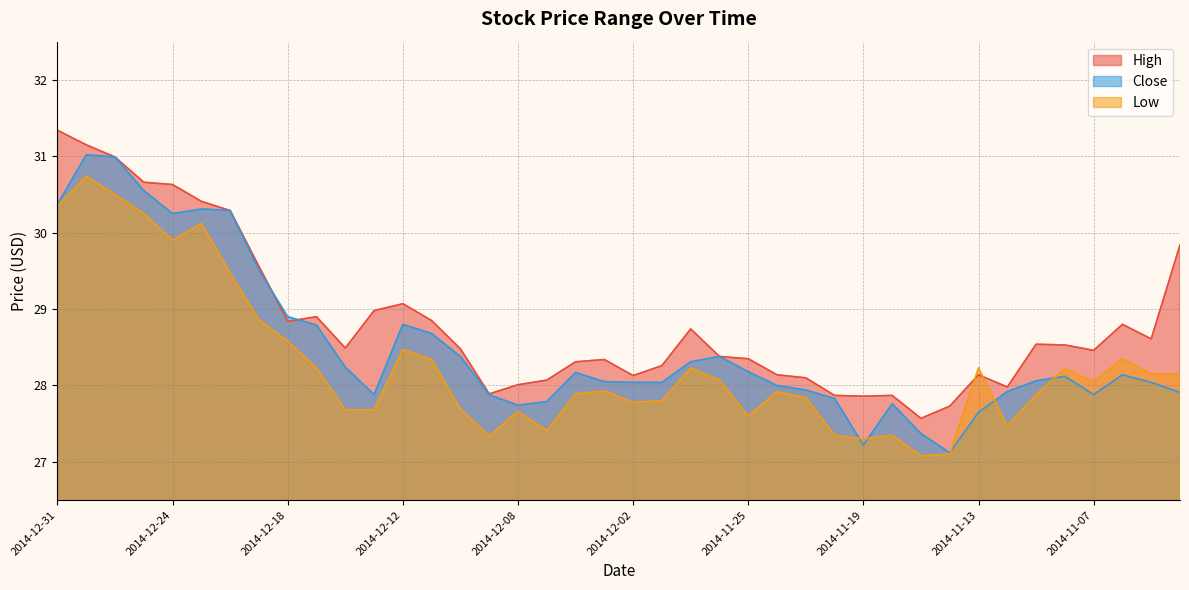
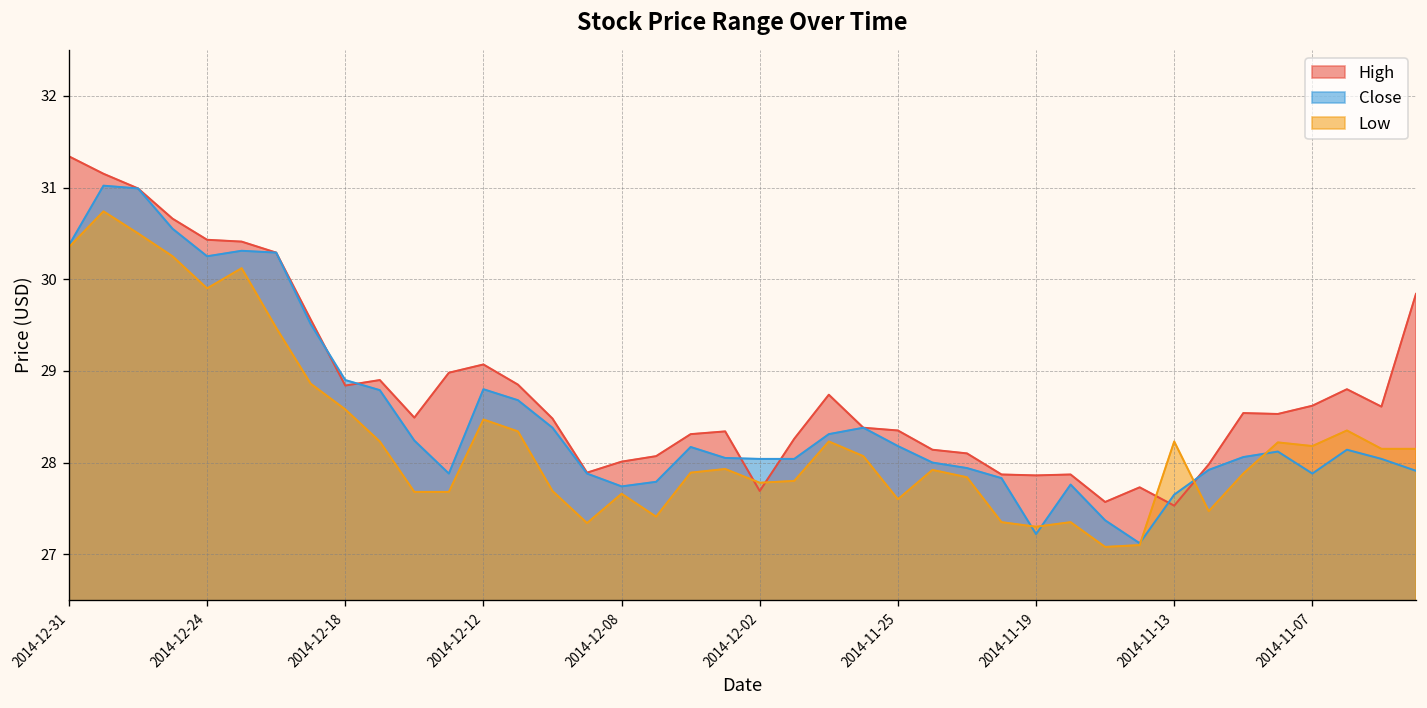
High, 2014-12-24: 30.6 -> 30.4
High, 2014-12-02: 28.1 -> 27.7
High, 2014-11-13: 28.1 -> 27.5
High, 2014-11-07: 28.5 -> 28.6
Low, 2014-11-07: 28.1 -> 28.2
